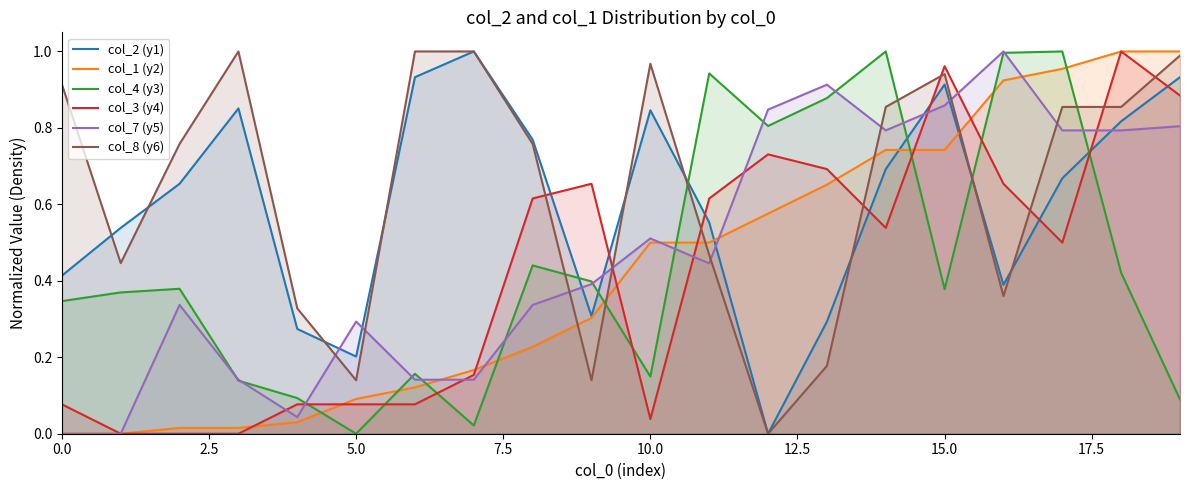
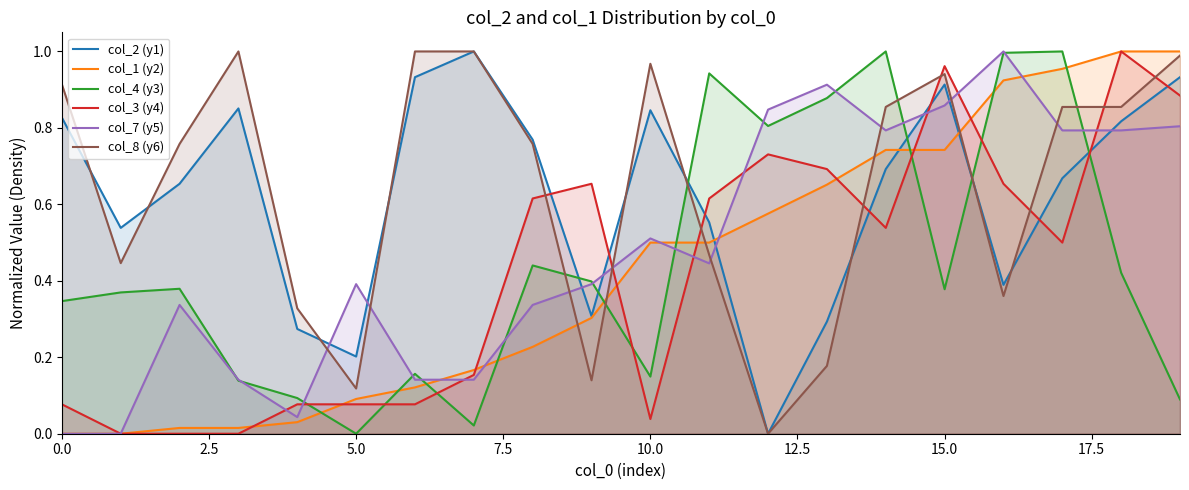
col_2 (y1), 0.0: 0.41 -> 0.83
col_7 (y5), 5.0: 0.29 -> 0.39
col_8 (y6), 5.0: 0.14 -> 0.12
